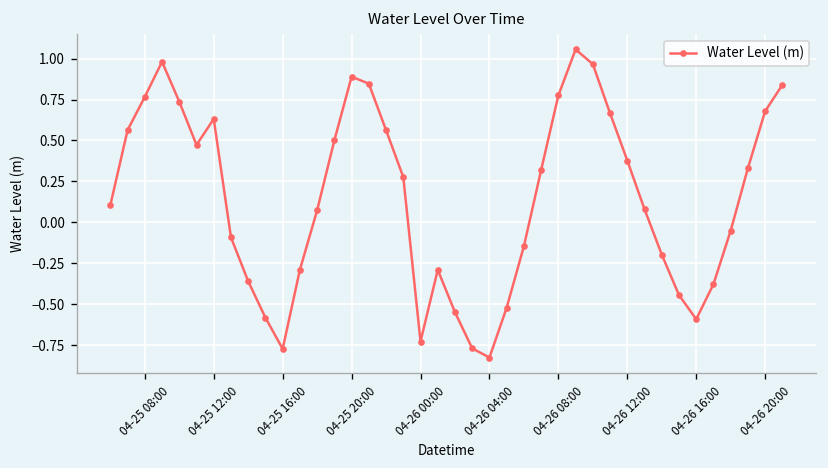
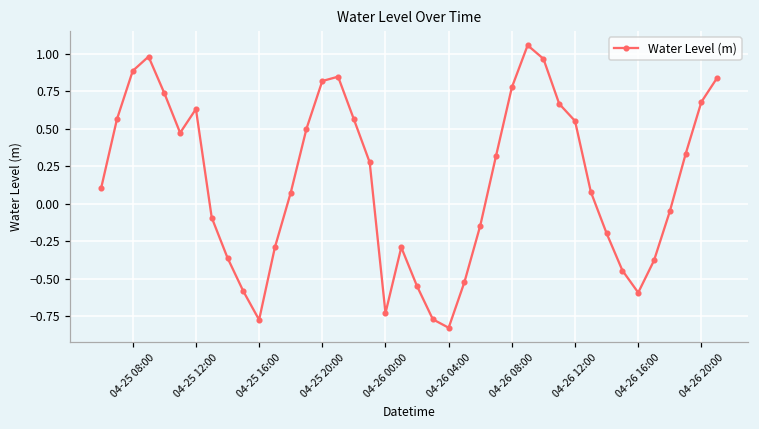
04-25 08:00: 0.77 -> 0.89
04-25 20:00: 0.89 -> 0.82
04-26 12:00: 0.38 -> 0.55
